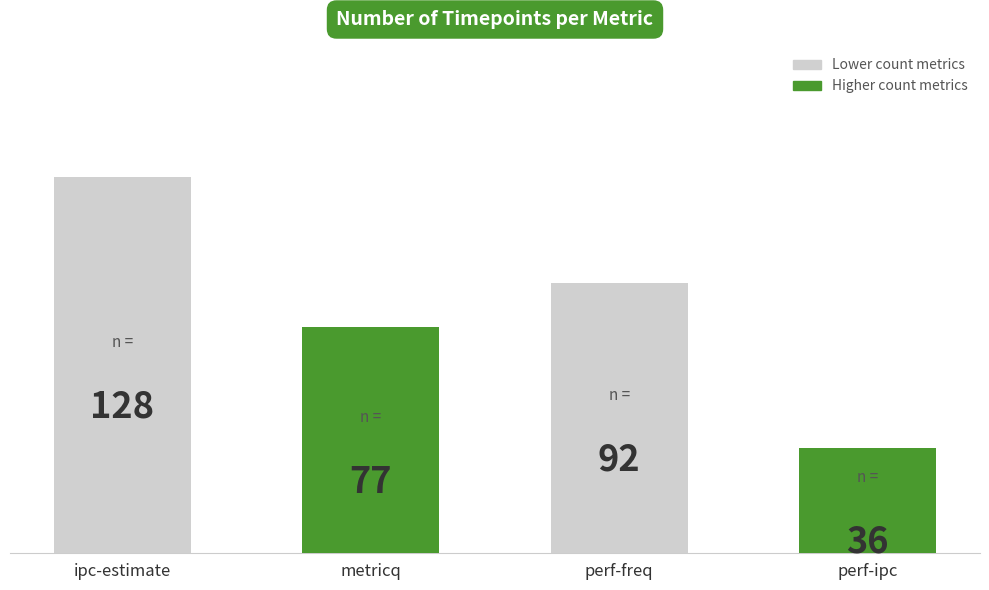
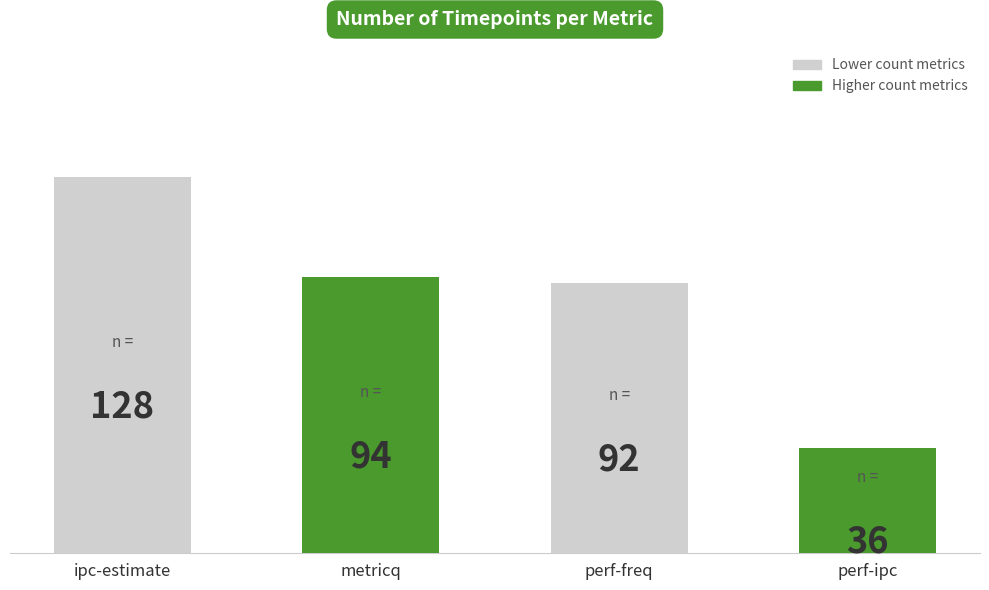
metricq: 77 -> 94
